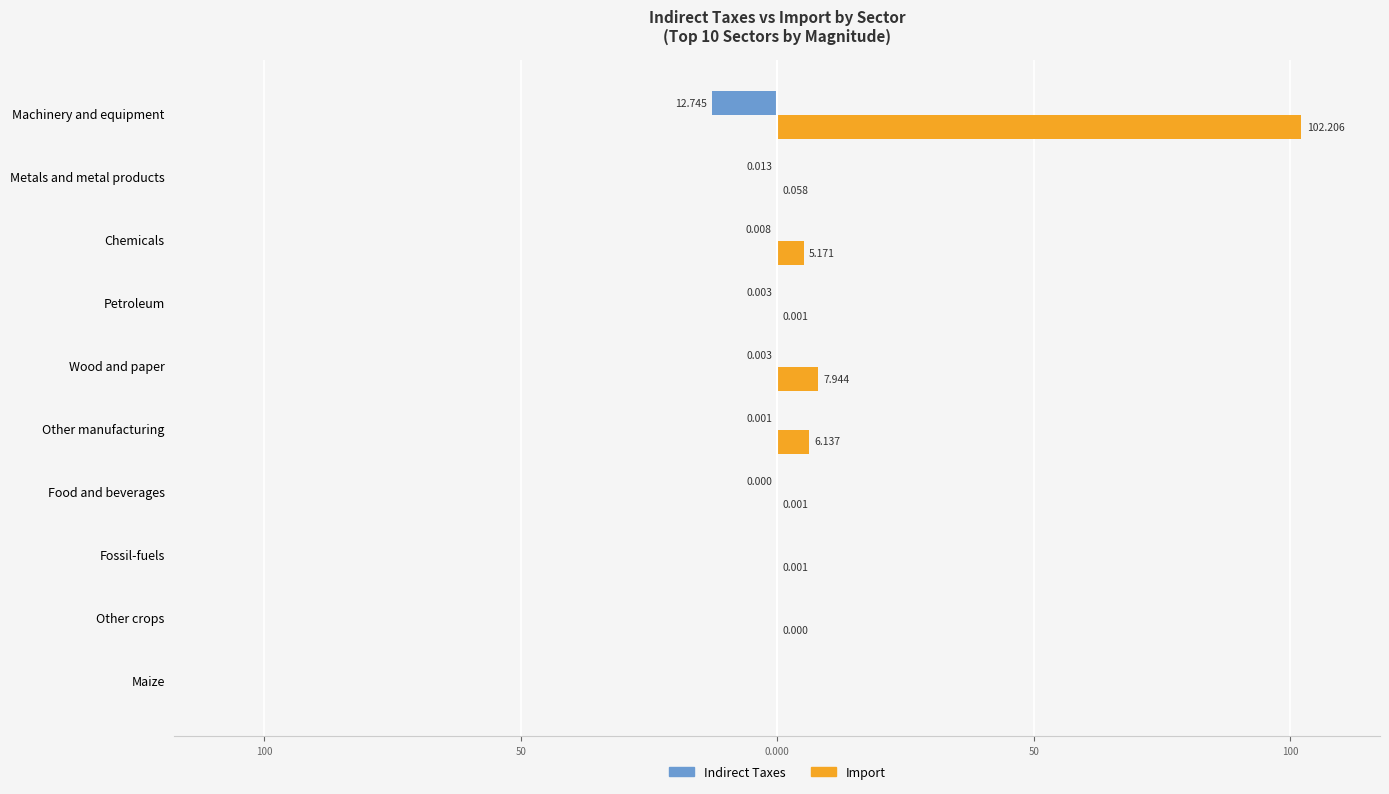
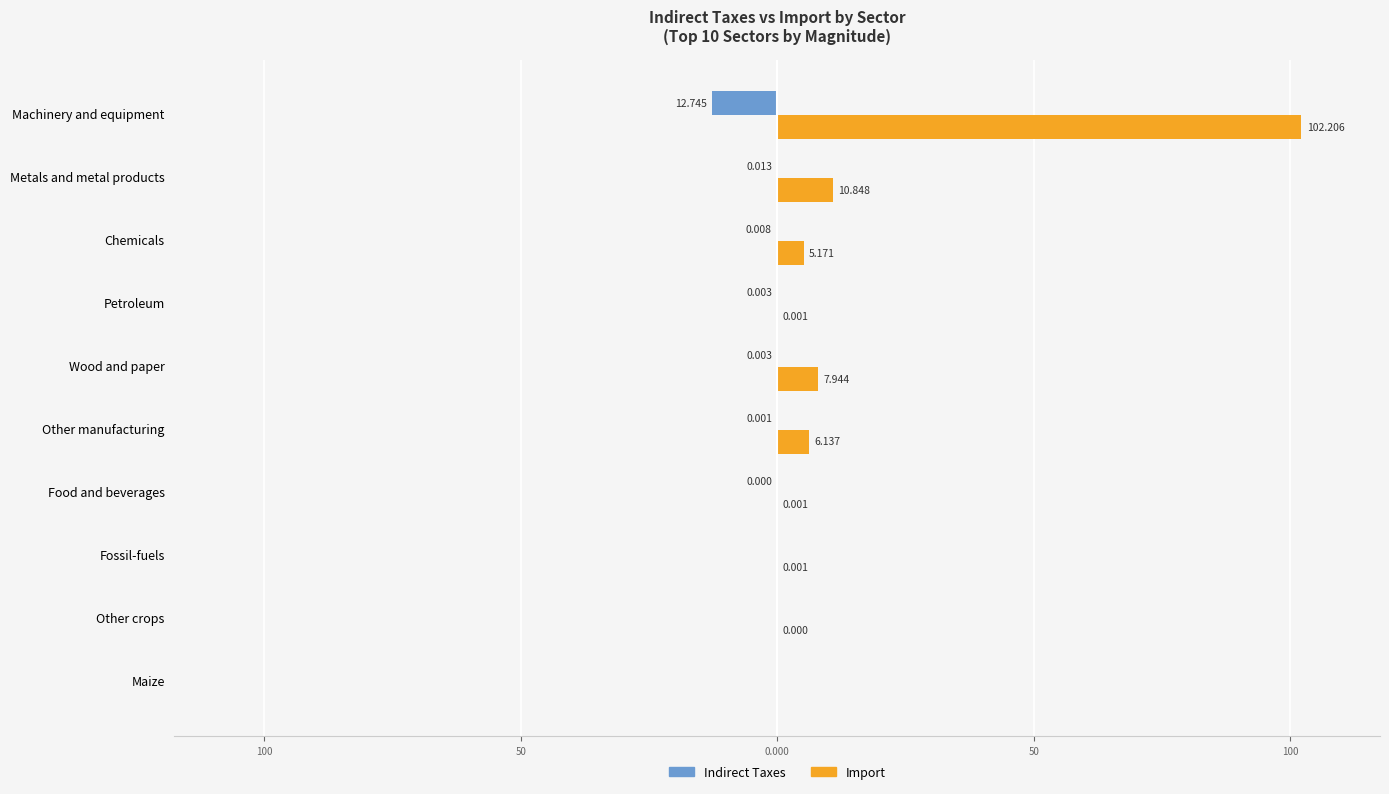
Import, Metals and metal products: 0.058 -> 10.848
